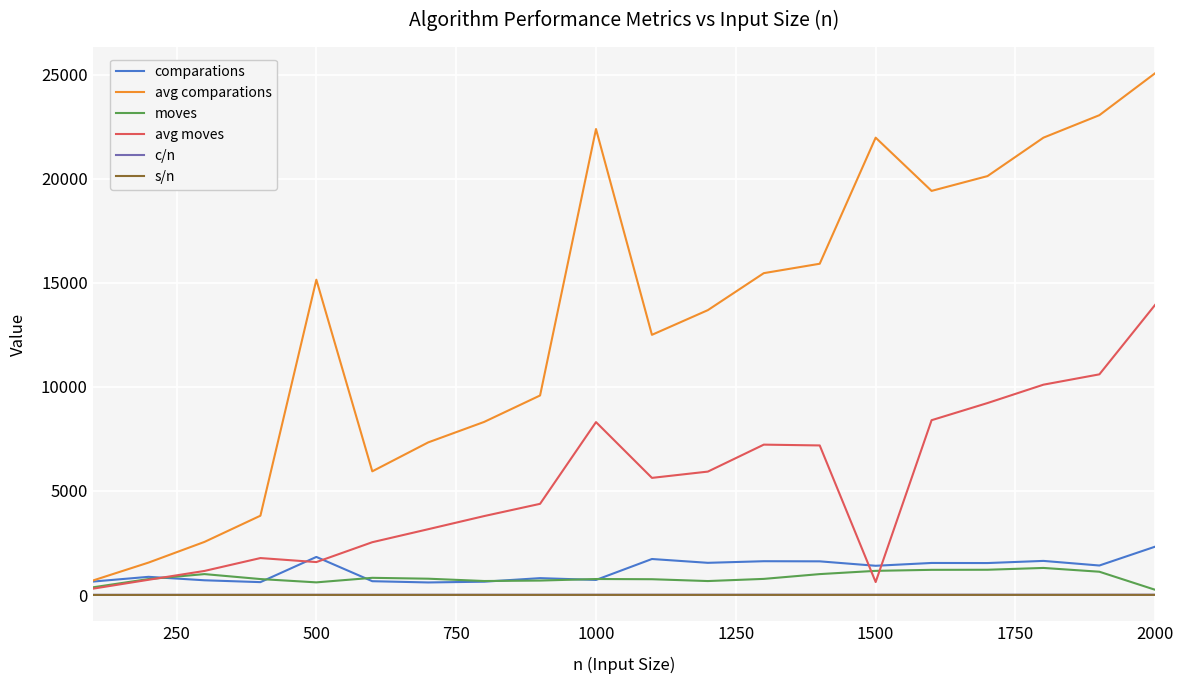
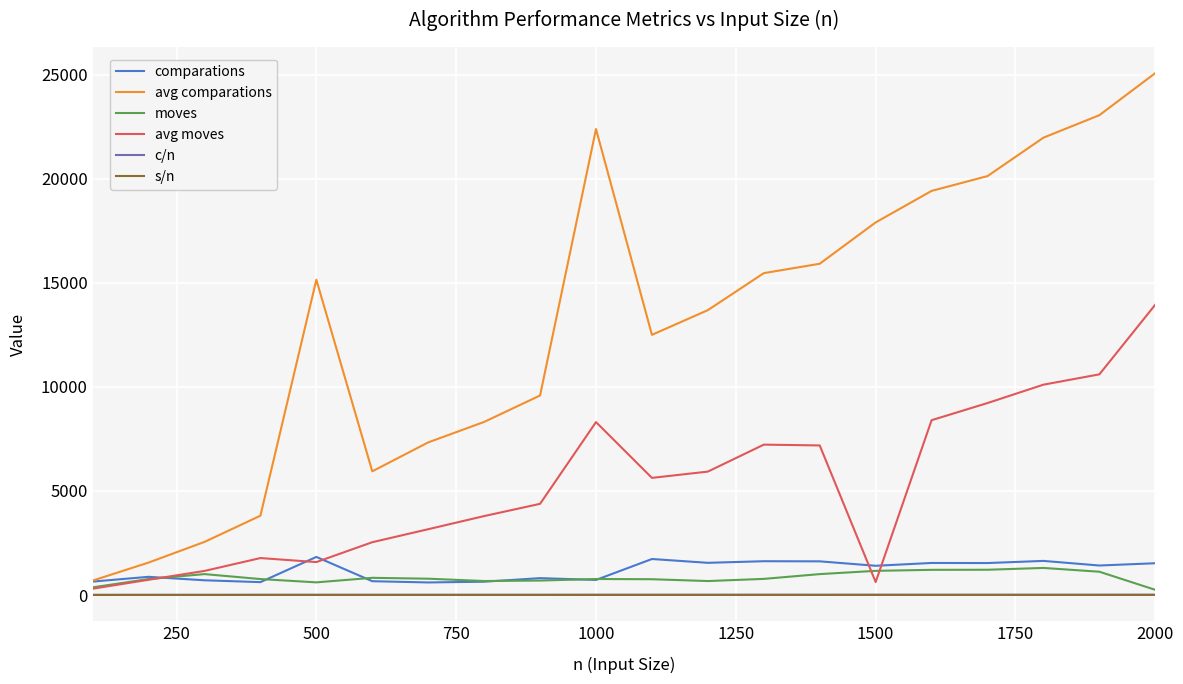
avg comparations, 1500: 22000 -> 17900
comparations, 2000: 2300 -> 1500
